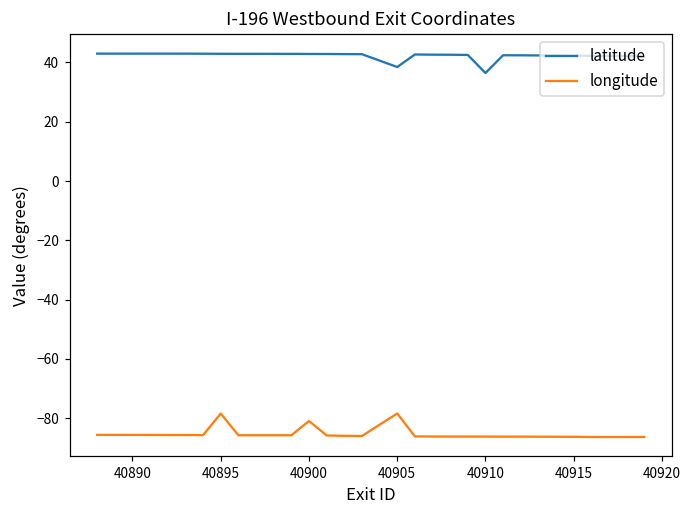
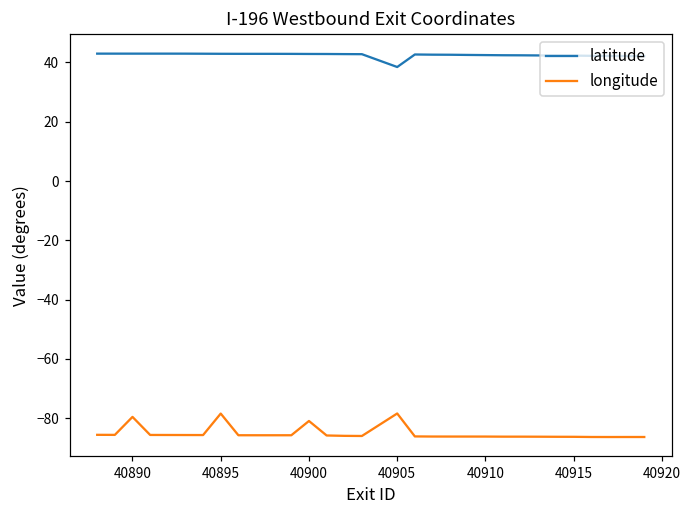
longitude, 40890: -86 -> -80
latitude, 40910: 36 -> 42
